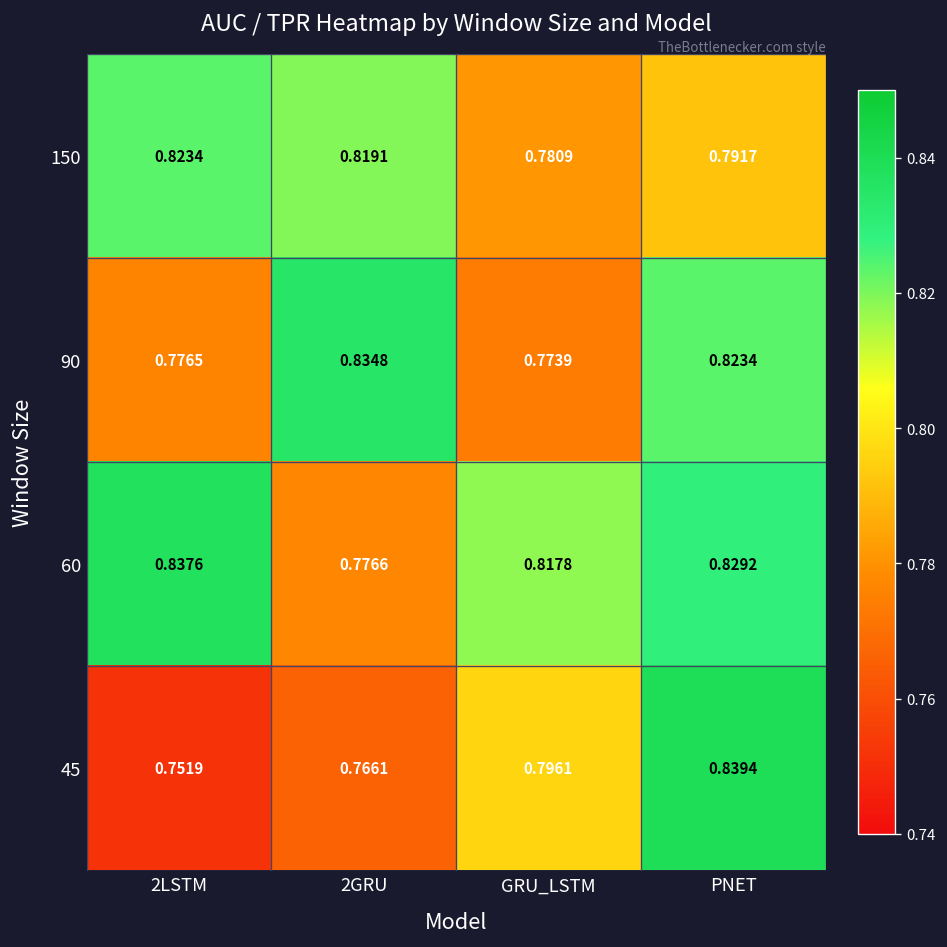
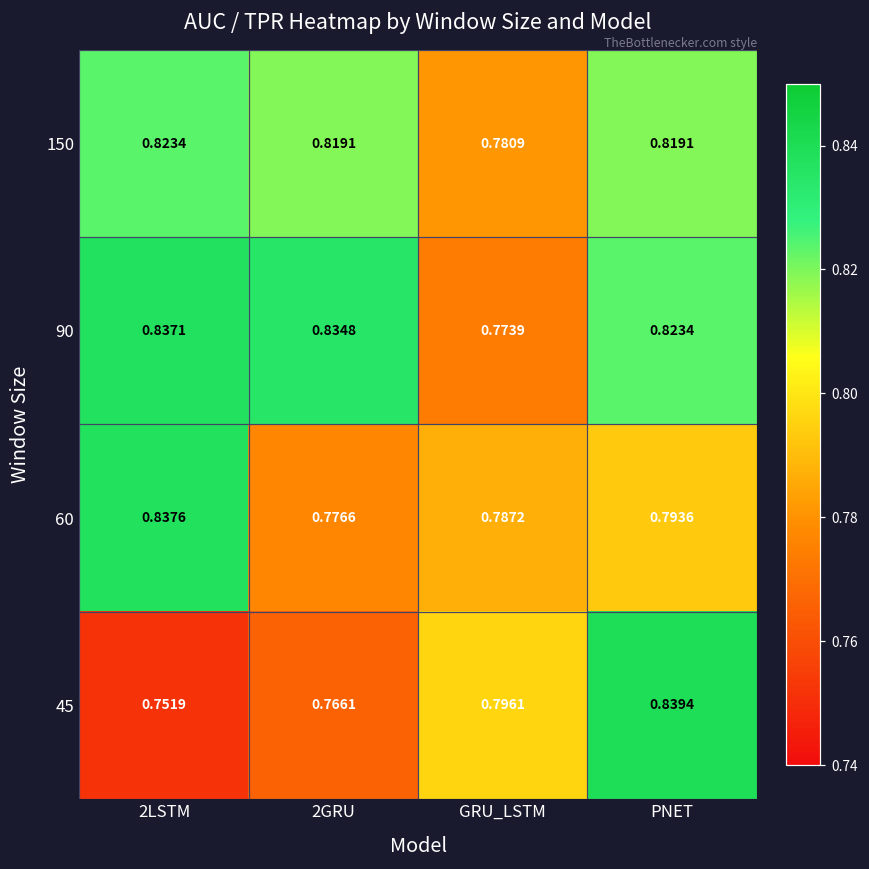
150, PNET: 0.7917 -> 0.8191
90, 2LSTM: 0.7765 -> 0.8371
60, GRU_LSTM: 0.8178 -> 0.7872
60, PNET: 0.8292 -> 0.7936
